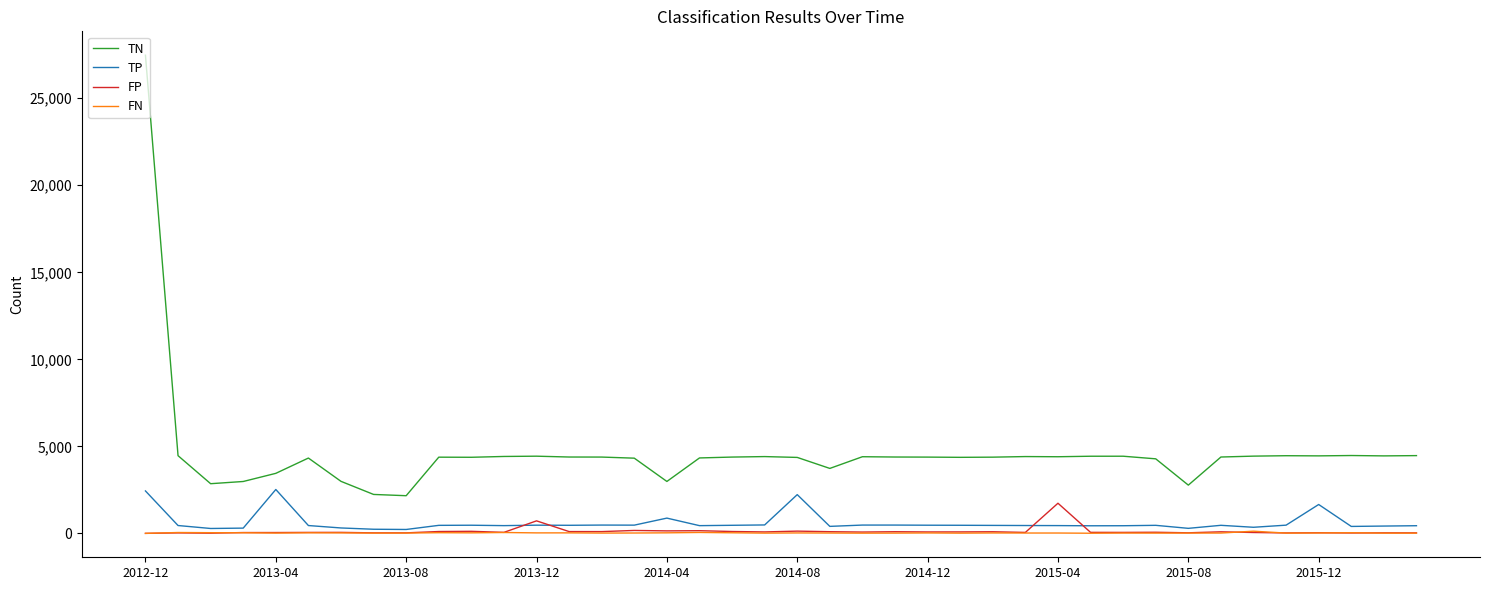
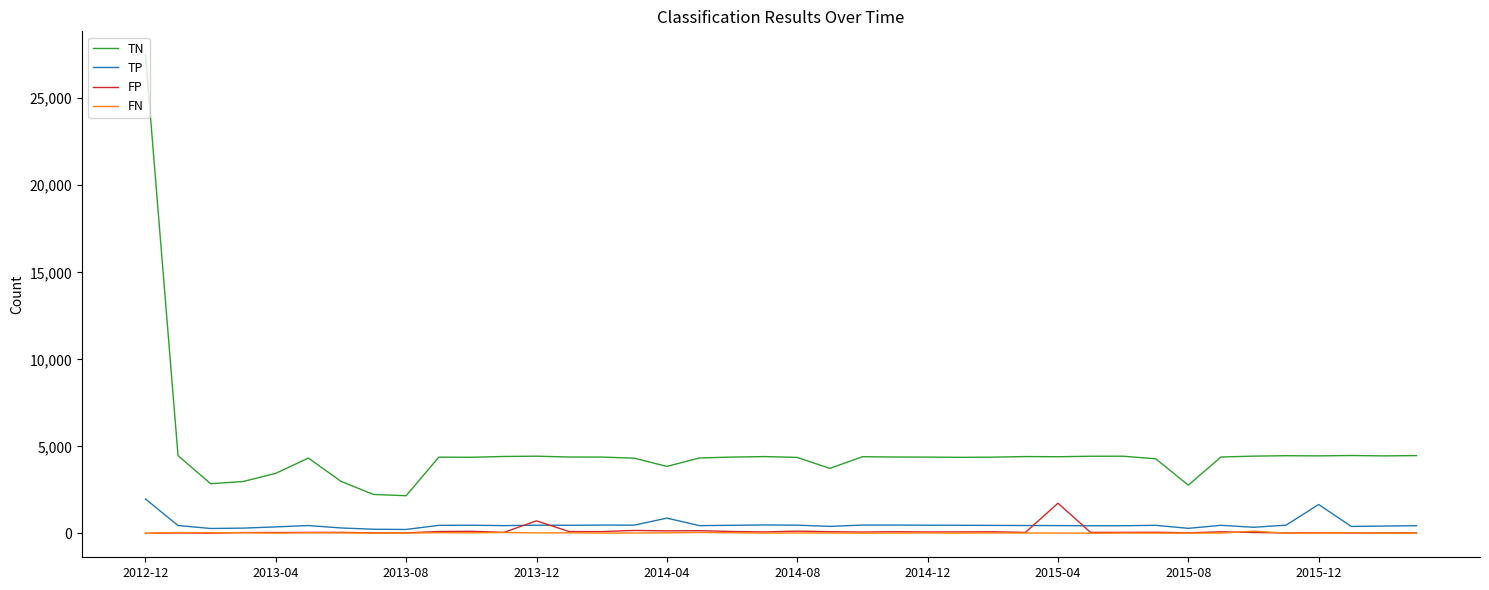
TP, 2012-12: 2,400 -> 2,000
TP, 2013-04: 2,500 -> 400
TN, 2014-04: 3,000 -> 3,800
TP, 2014-08: 2,200 -> 500
